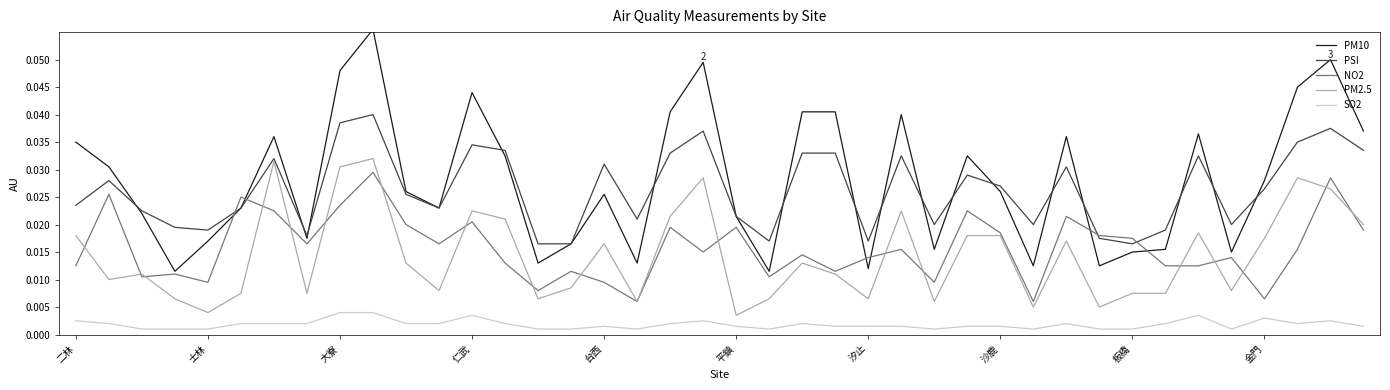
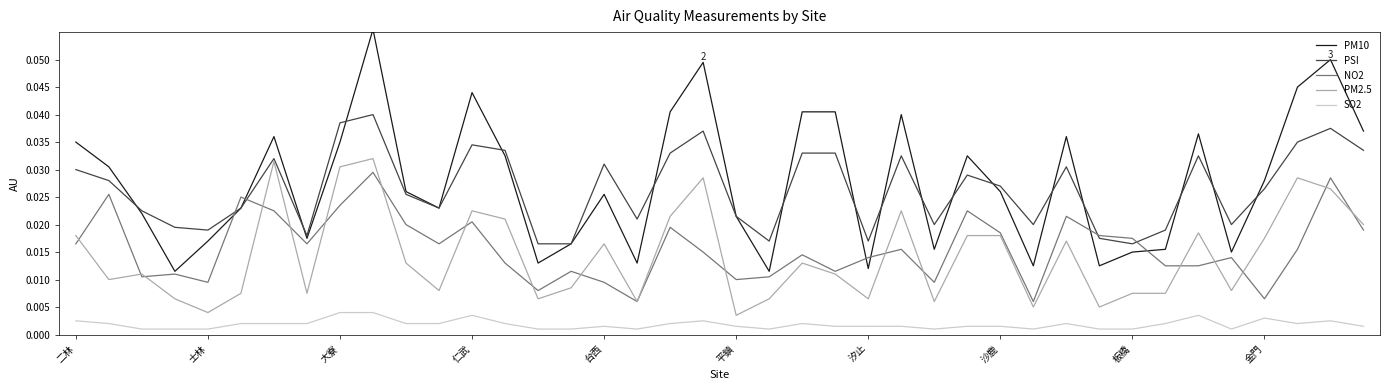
PSI, 二林: 0.024 -> 0.030
NO2, 二林: 0.013 -> 0.017
PM10, 大寮: 0.048 -> 0.035
NO2, 平鎮: 0.020 -> 0.010
